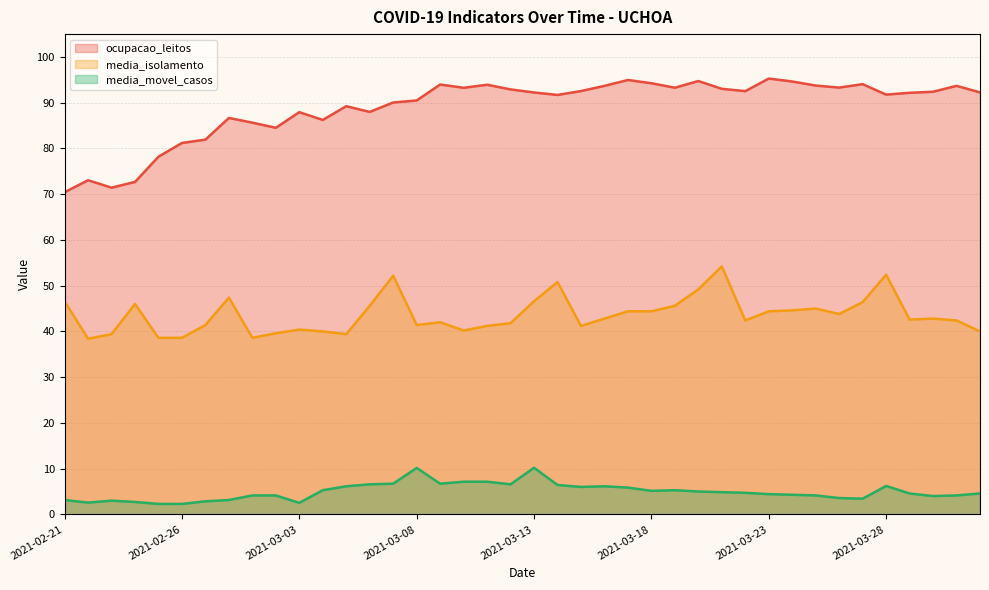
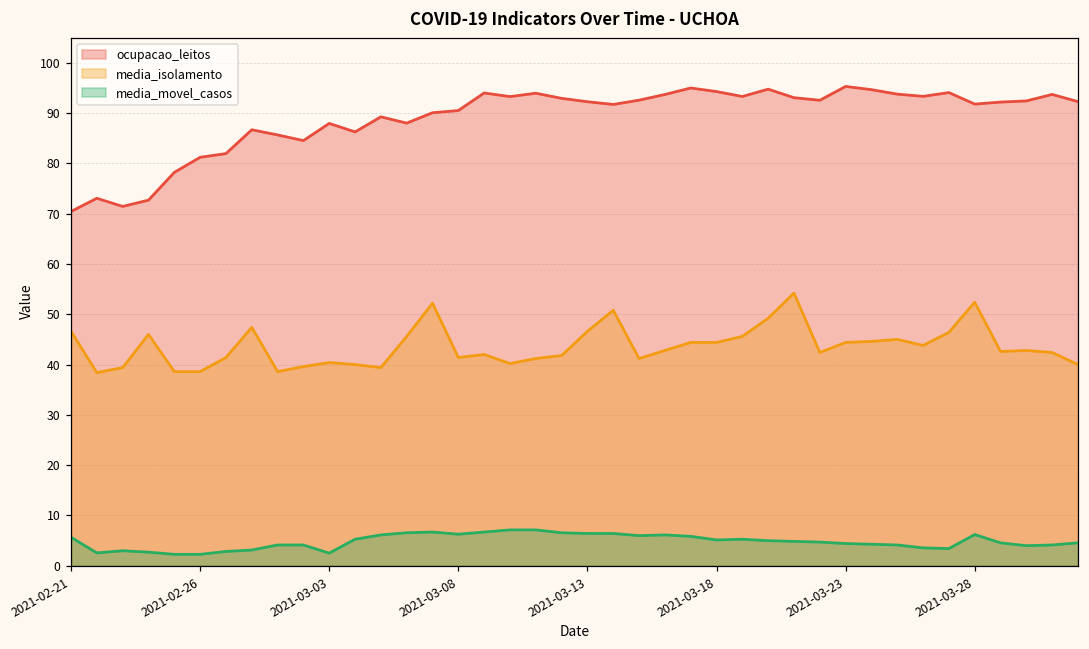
media_movel_casos, 2021-02-21: 3 -> 6
media_movel_casos, 2021-03-08: 10 -> 6
media_movel_casos, 2021-03-13: 10 -> 6
